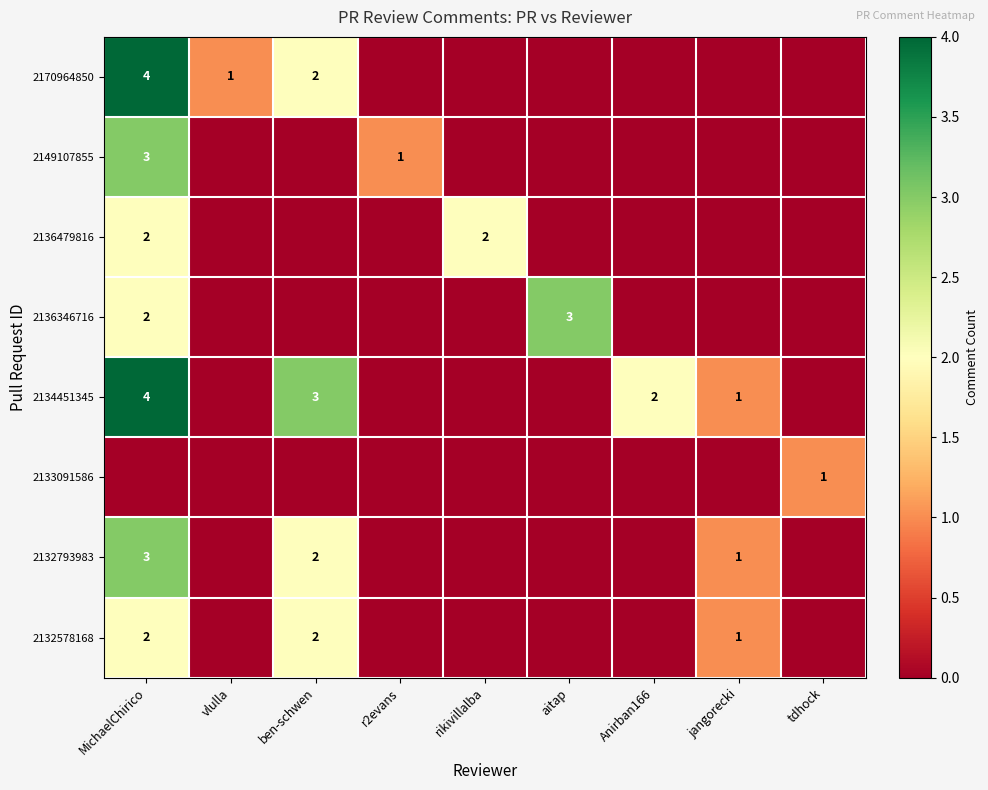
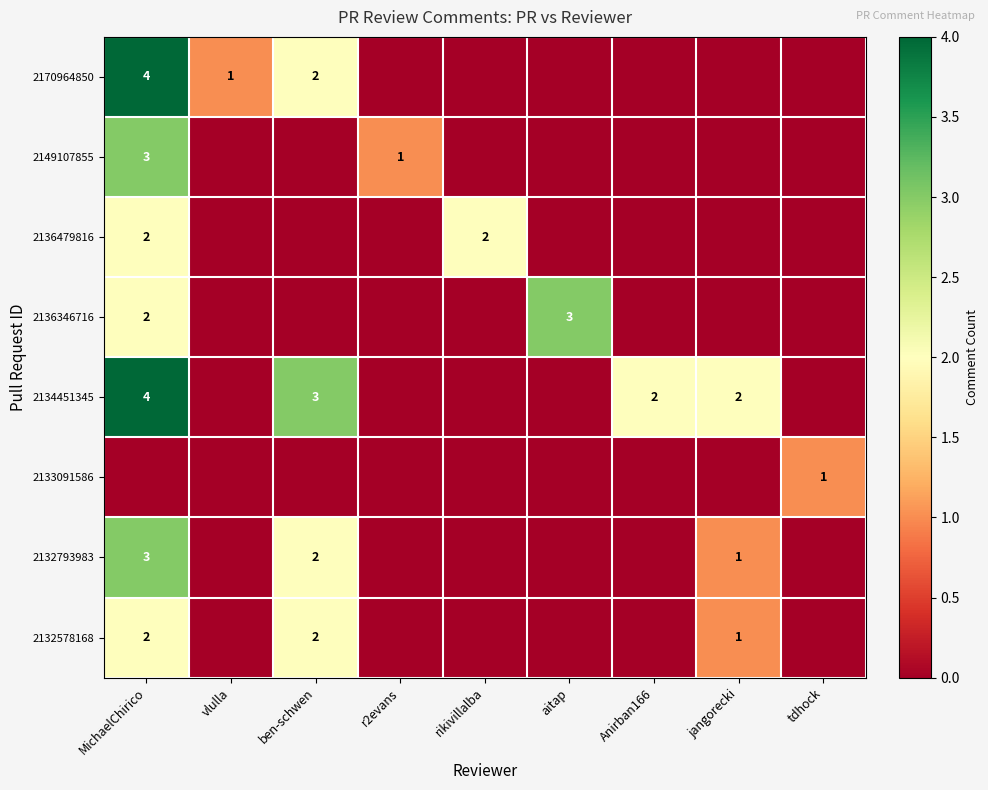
2134451345, jangorecki: 1 -> 2
